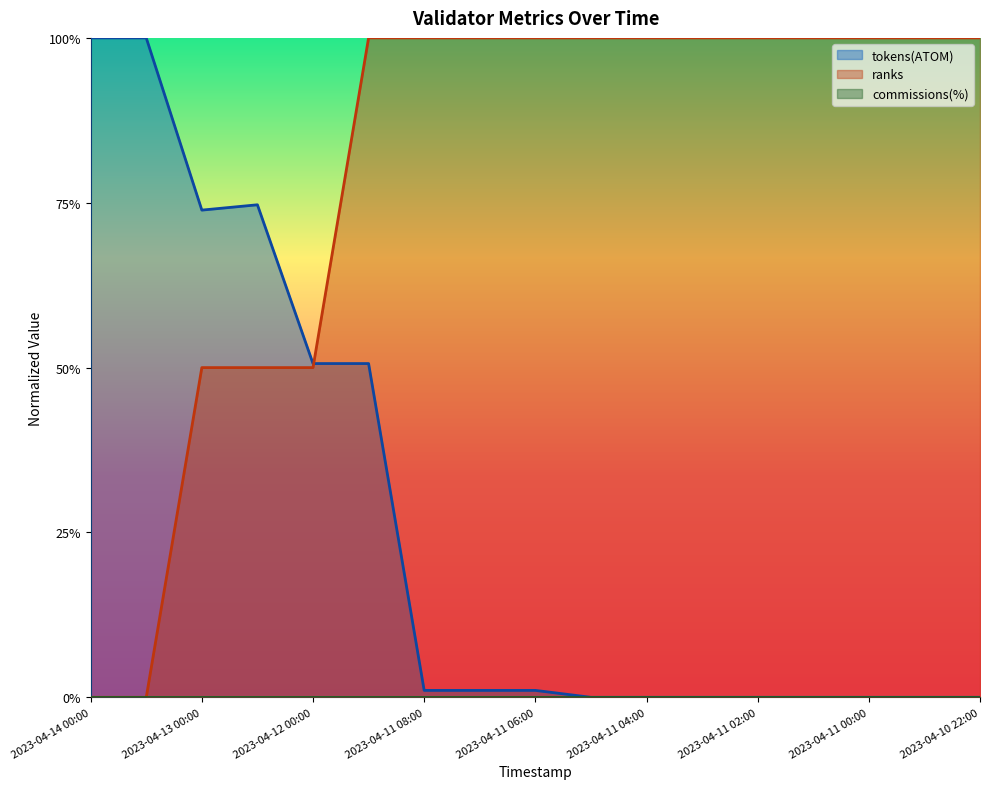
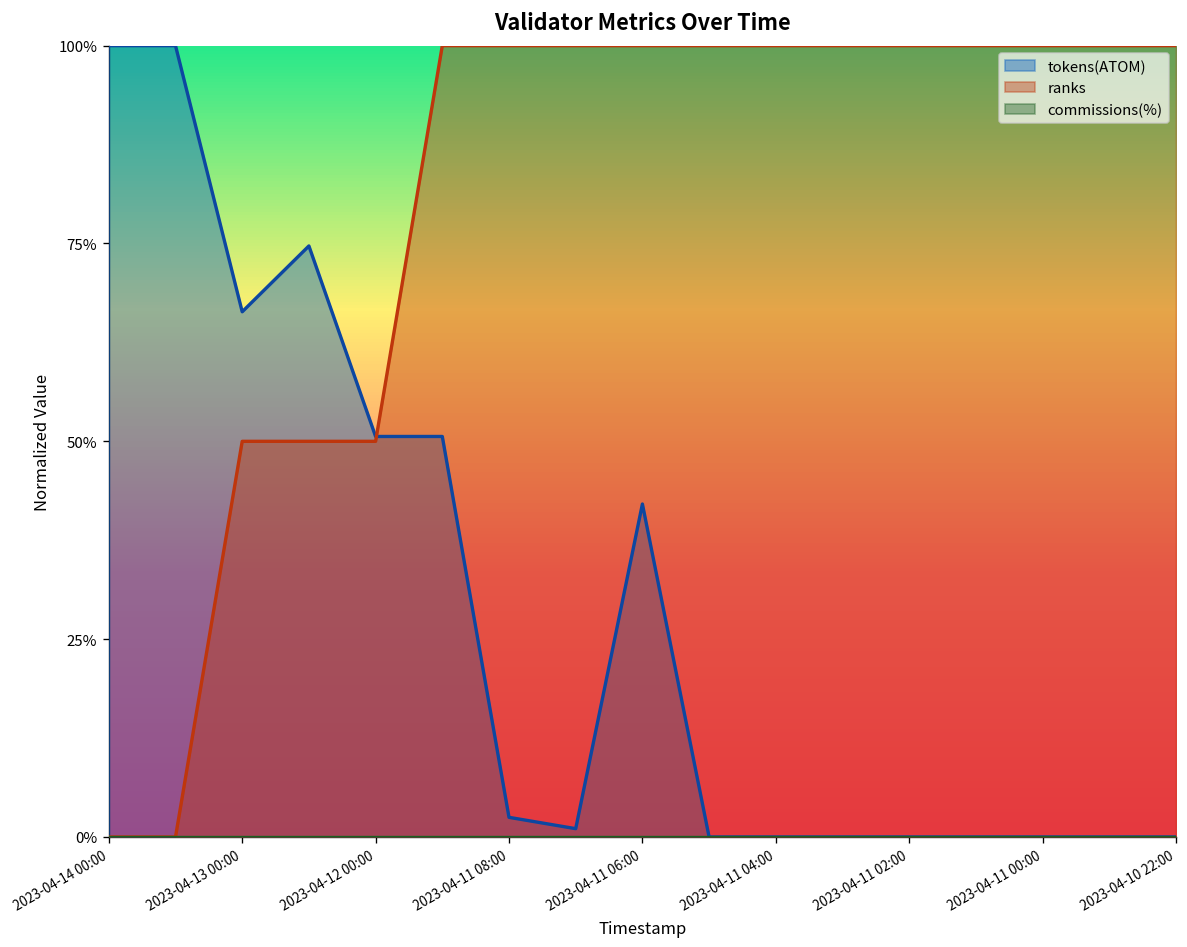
tokens(ATOM), 2023-04-13 00:00: 74% -> 66%
tokens(ATOM), 2023-04-11 08:00: 1% -> 2%
tokens(ATOM), 2023-04-11 06:00: 1% -> 42%
